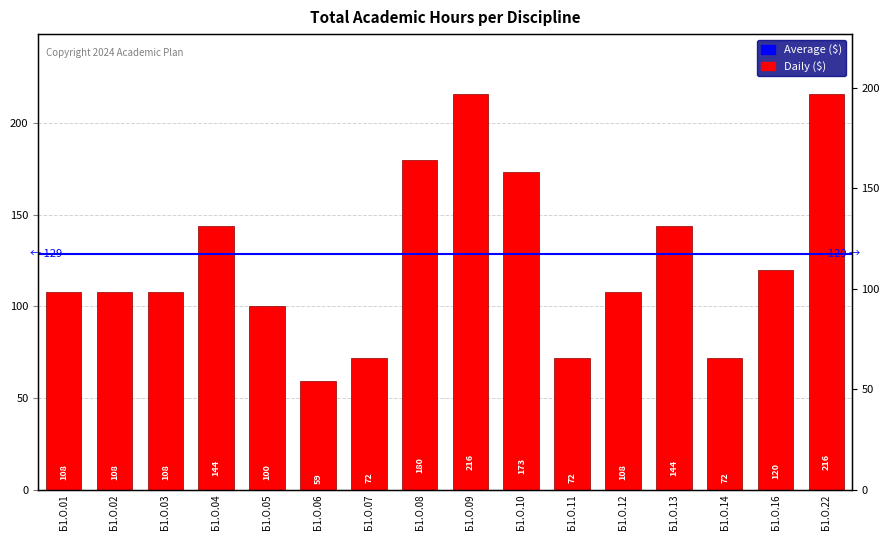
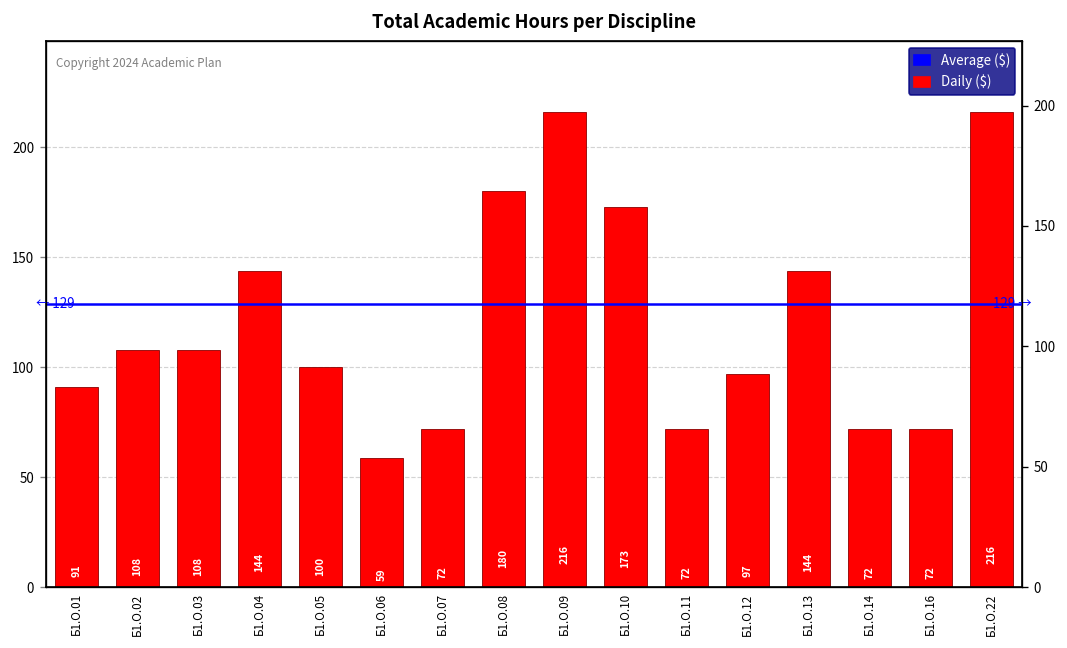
Б1.О.01: 108 -> 91
Б1.О.12: 108 -> 97
Б1.О.16: 120 -> 72
